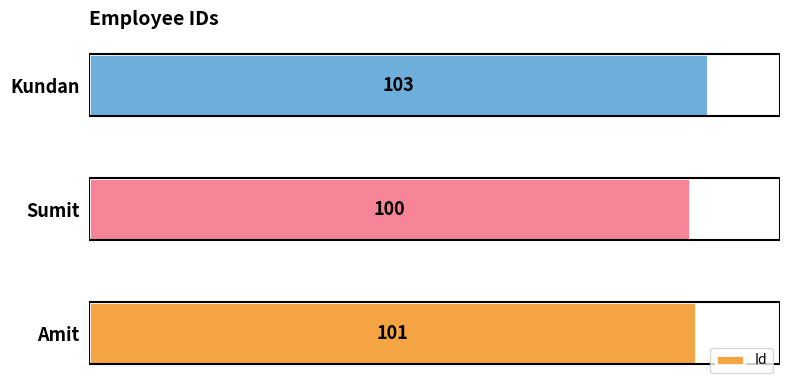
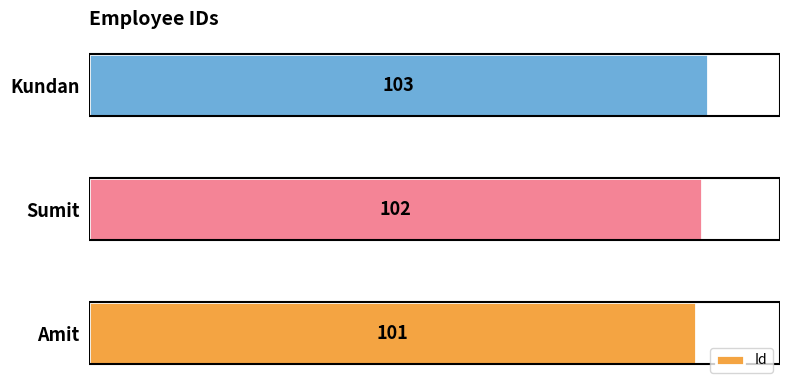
Sumit: 100 -> 102
